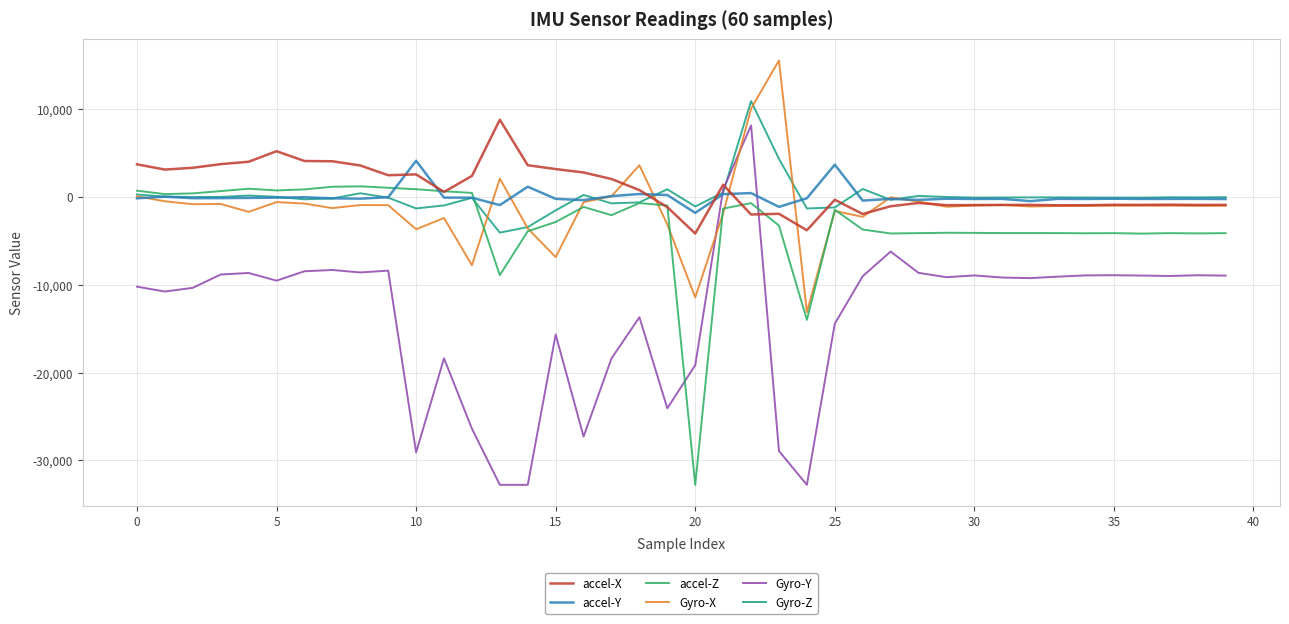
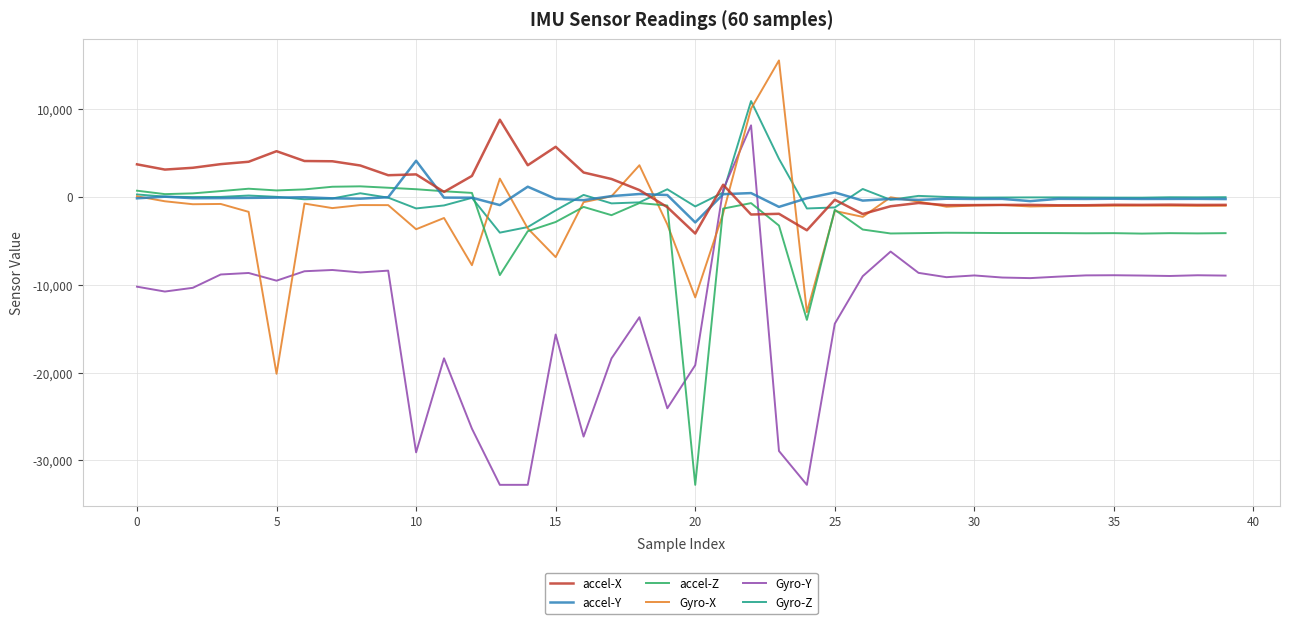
Gyro-X, 5: -1,000 -> -20,000
accel-X, 15: 3,000 -> 6,000
accel-Y, 20: -2,000 -> -3,000
accel-Y, 25: 4,000 -> 0
